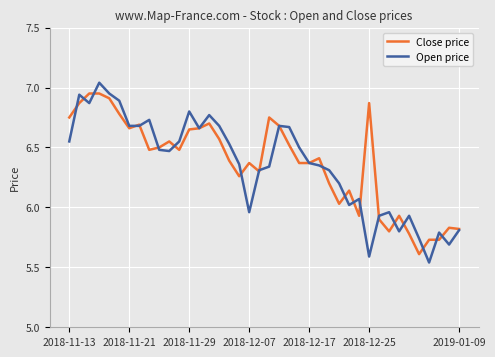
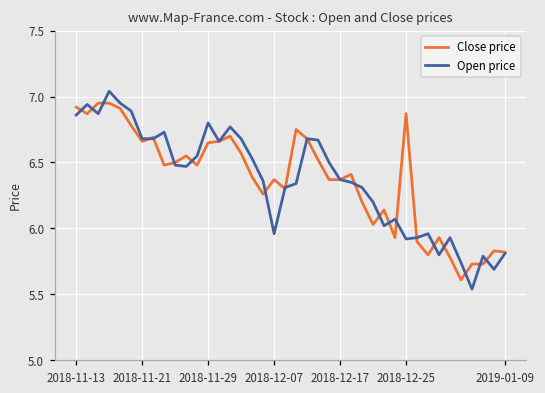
Close price, 2018-11-13: 6.75 -> 6.92
Open price, 2018-11-13: 6.55 -> 6.86
Open price, 2018-12-25: 5.59 -> 5.92
